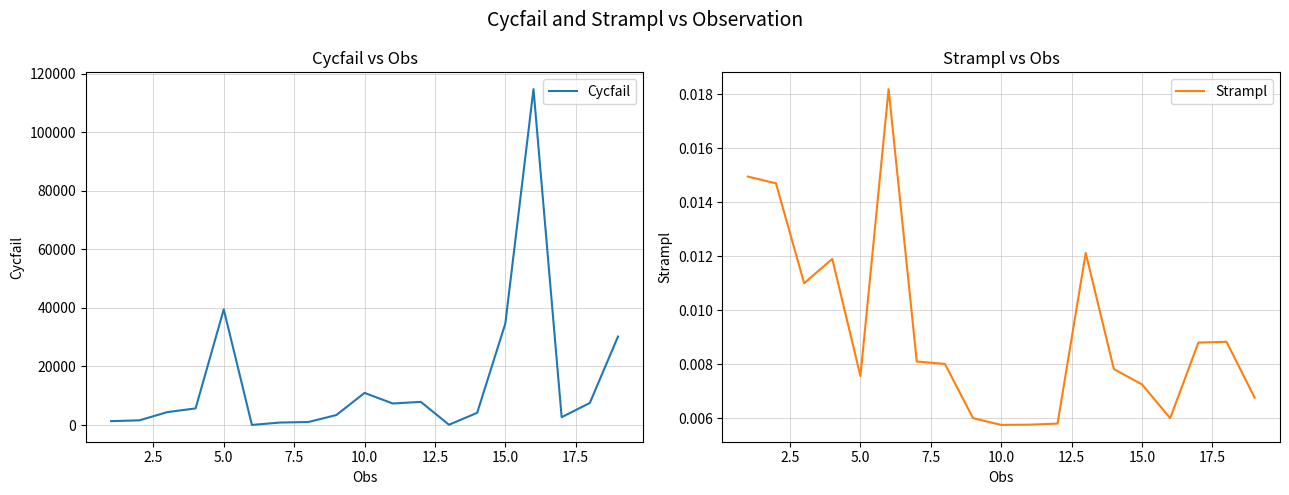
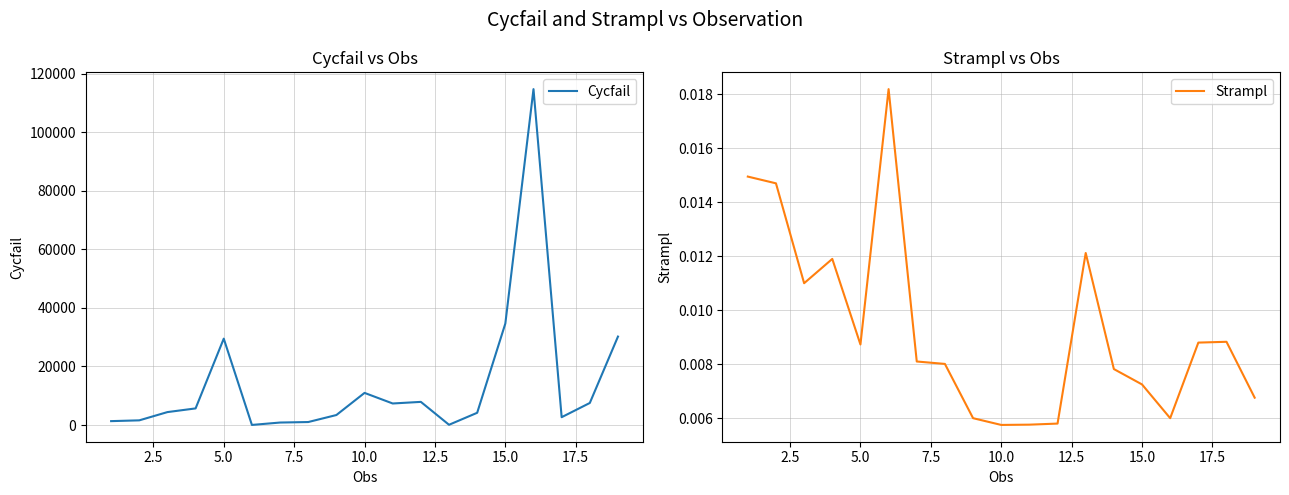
Cycfail vs Obs, 5.0: 40000 -> 30000
Strampl vs Obs, 5.0: 0.0076 -> 0.0087
